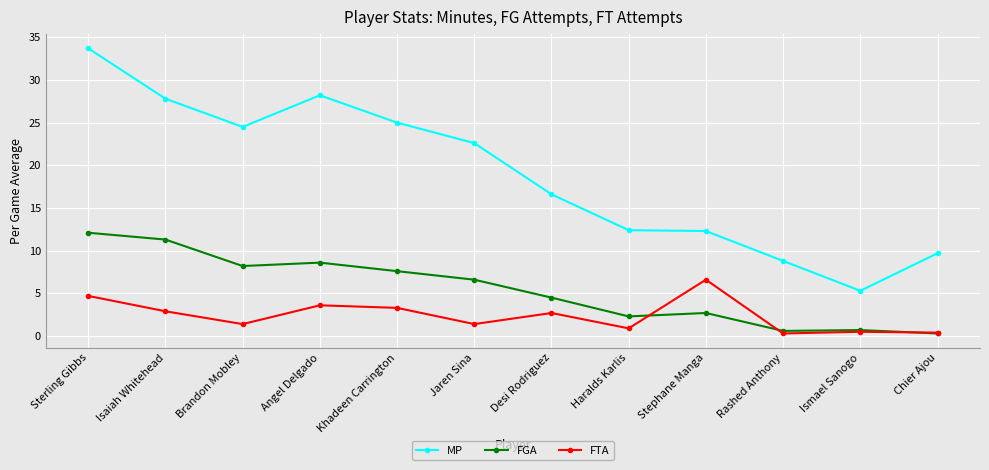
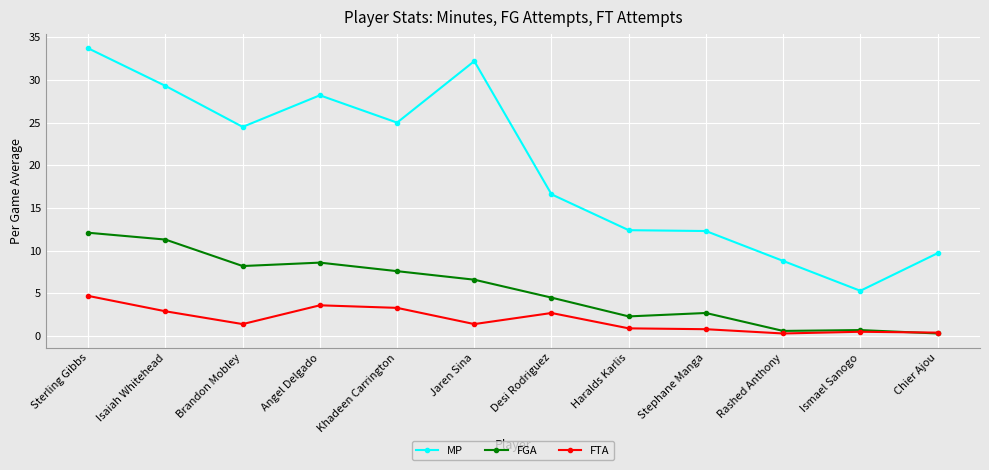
MP, Isaiah Whitehead: 28 -> 29
MP, Jaren Sina: 23 -> 32
FTA, Stephane Manga: 7 -> 1
